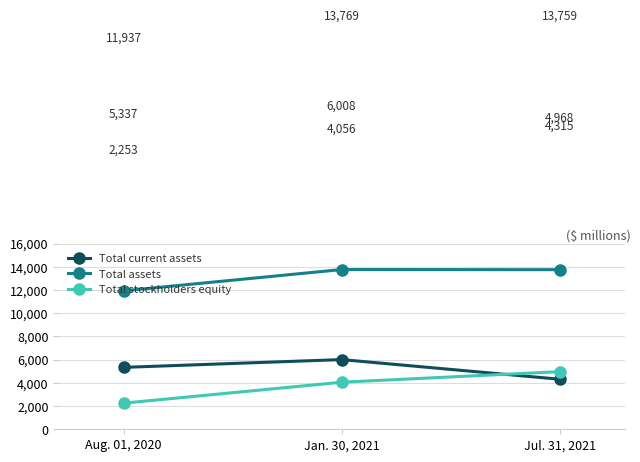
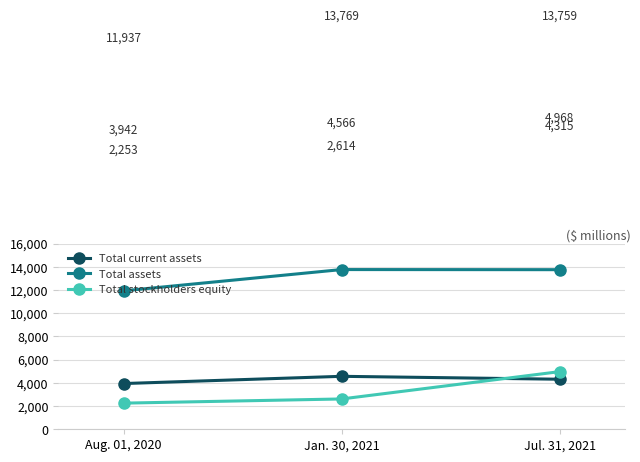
Total current assets, Aug. 01, 2020: 5,337 -> 3,942
Total current assets, Jan. 30, 2021: 6,008 -> 4,566
Total stockholders equity, Jan. 30, 2021: 4,056 -> 2,614
